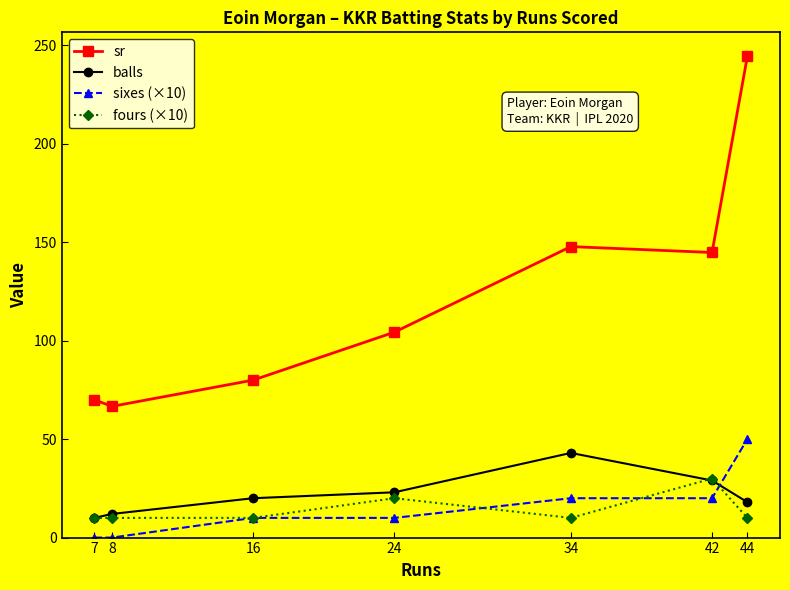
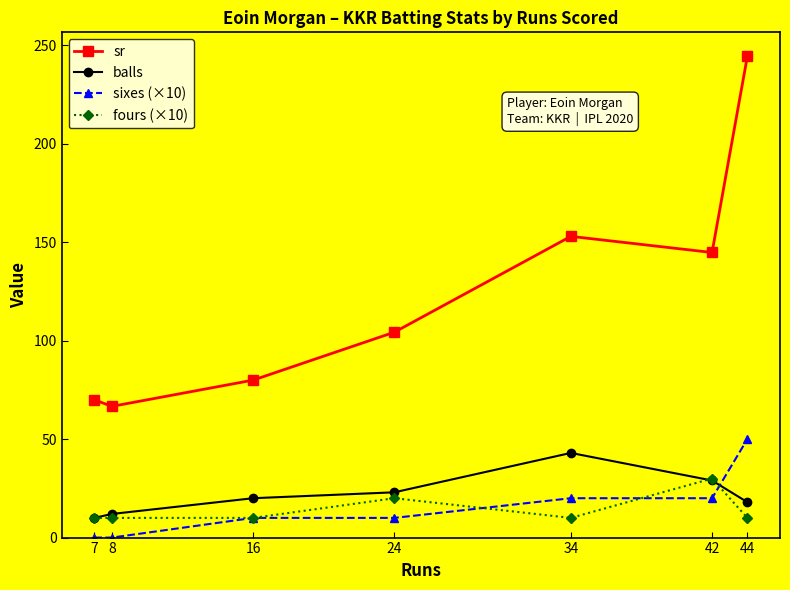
sr, 34: 148 -> 153
